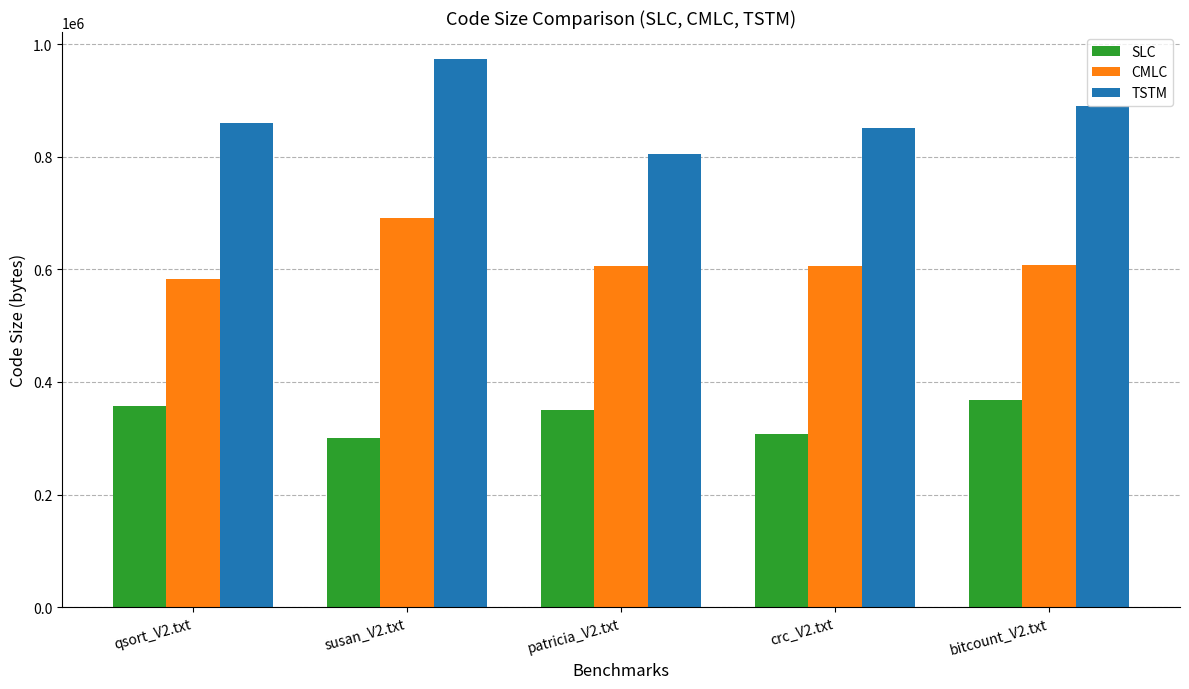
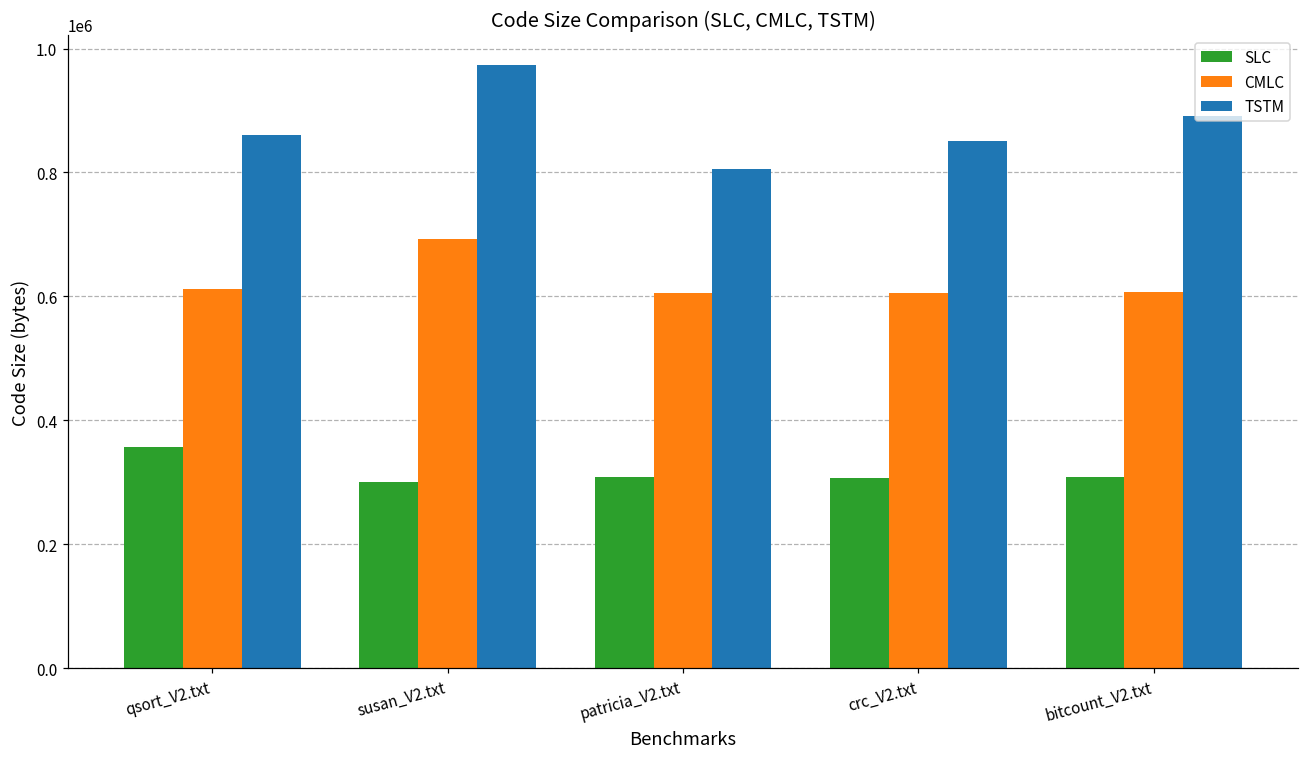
CMLC, qsort_V2.txt: 580000 -> 610000
SLC, patricia_V2.txt: 350000 -> 310000
SLC, bitcount_V2.txt: 370000 -> 310000
